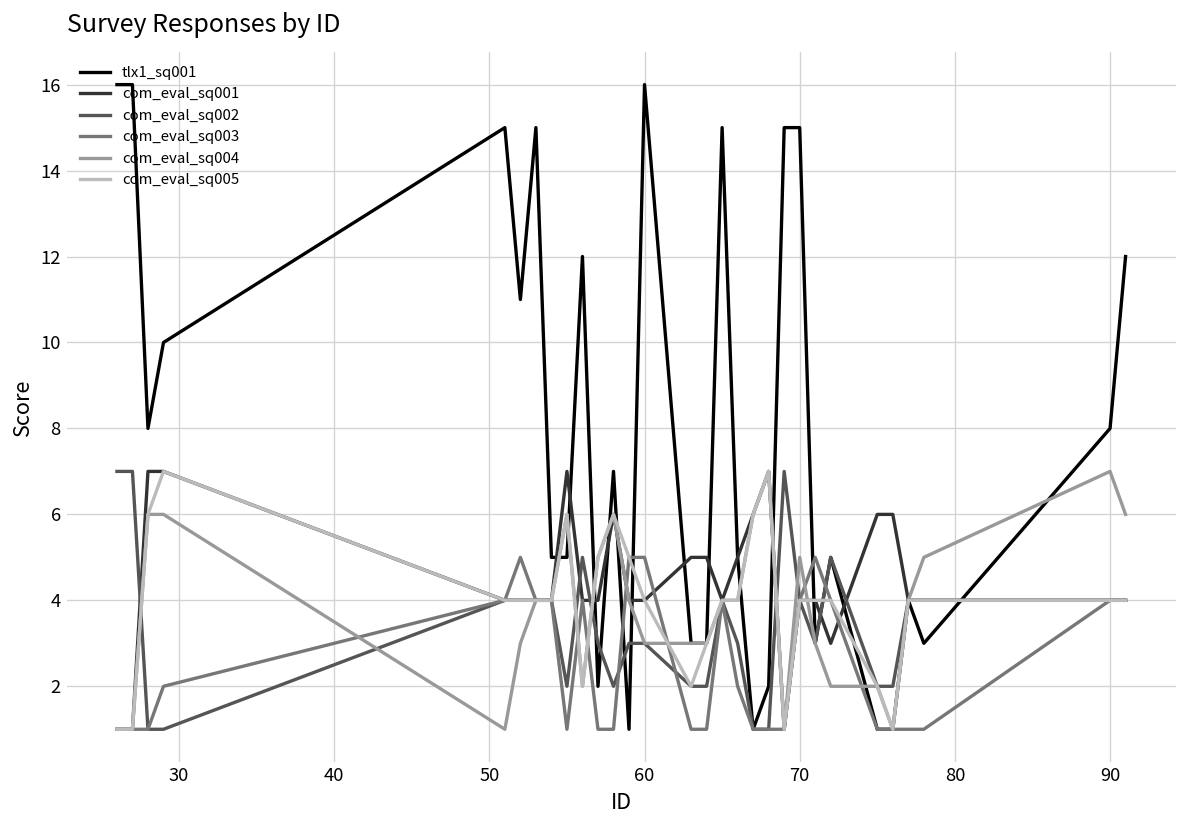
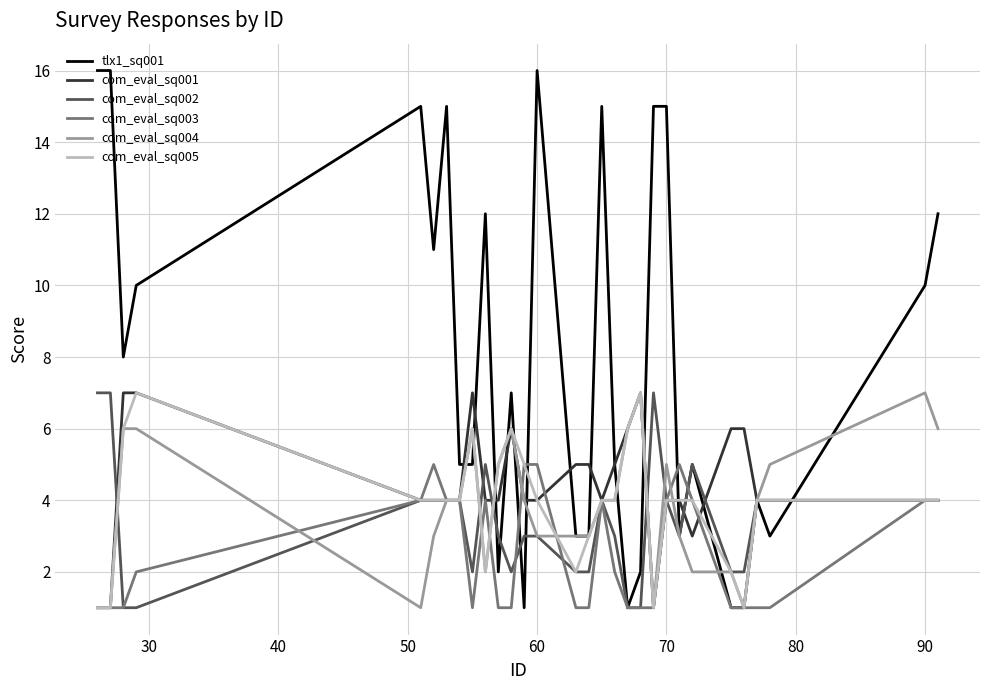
tlx1_sq001, 90: 8 -> 10
